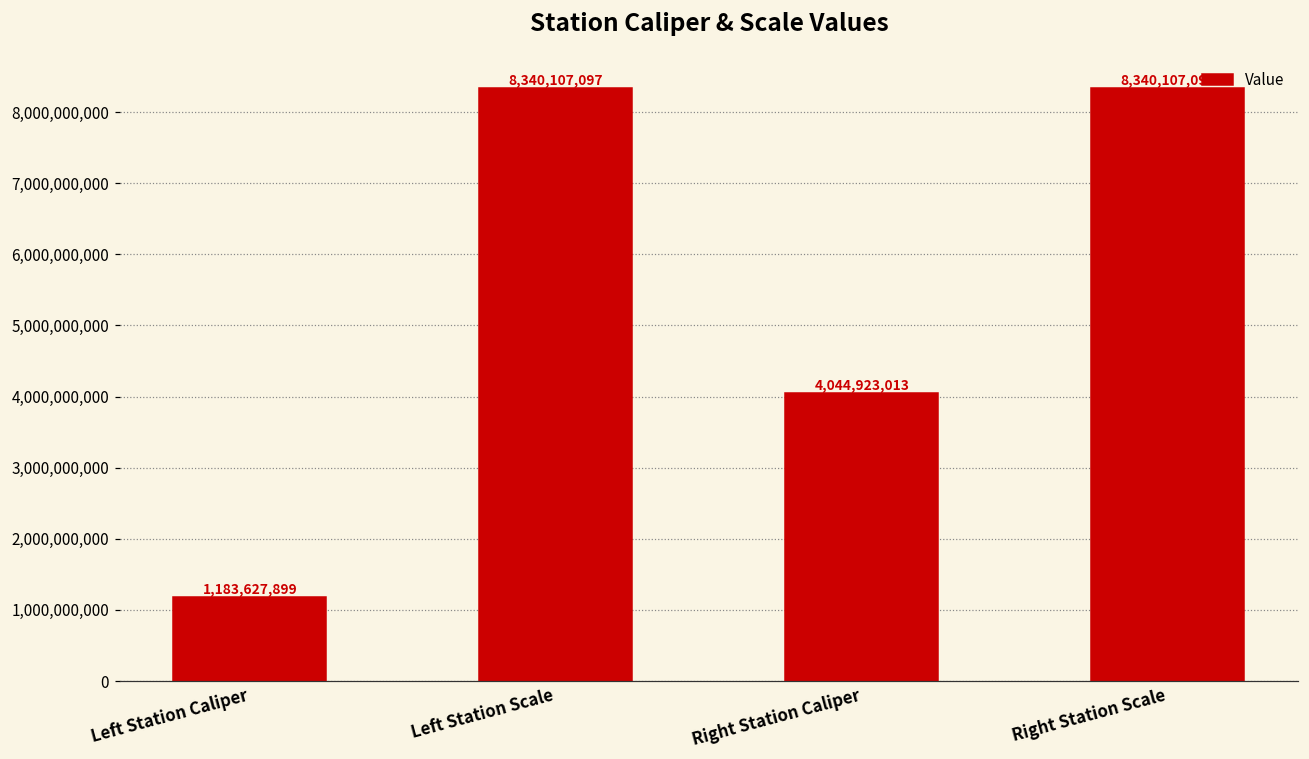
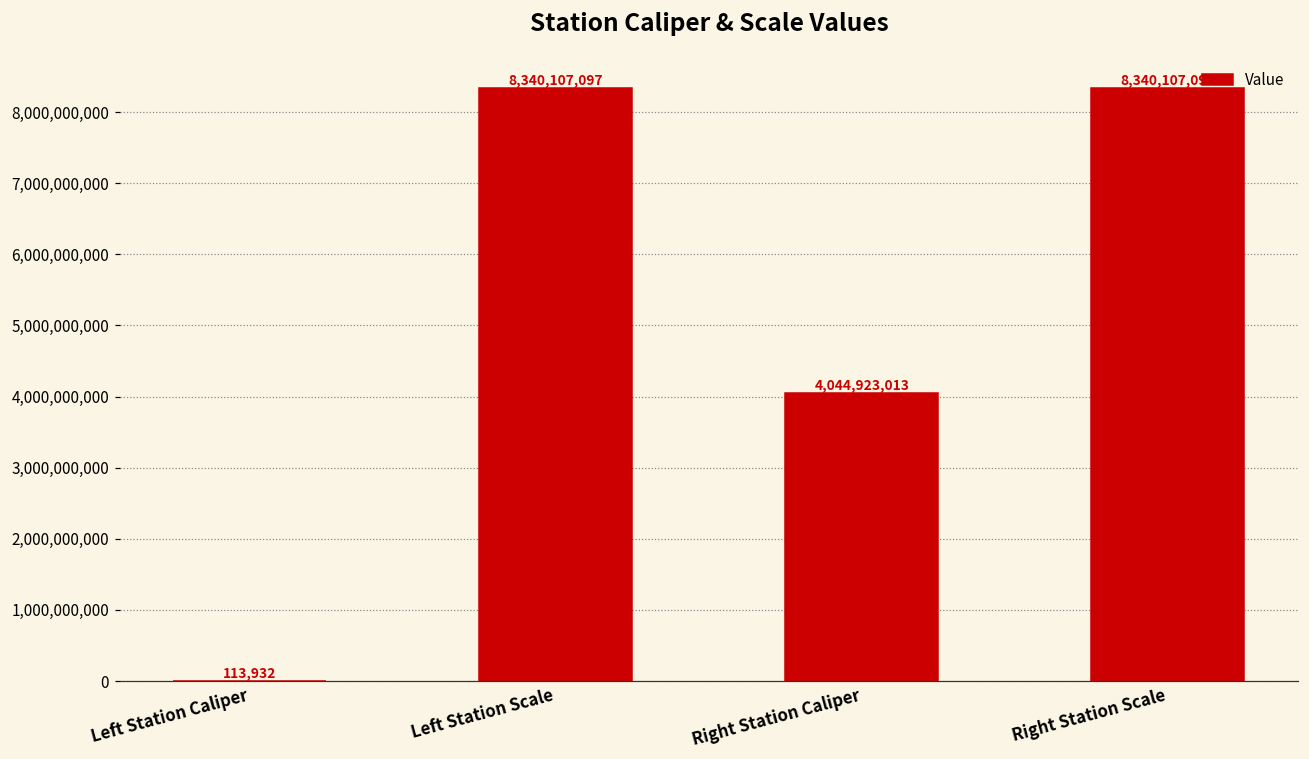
Left Station Caliper: 1,183,627,899 -> 113,932
